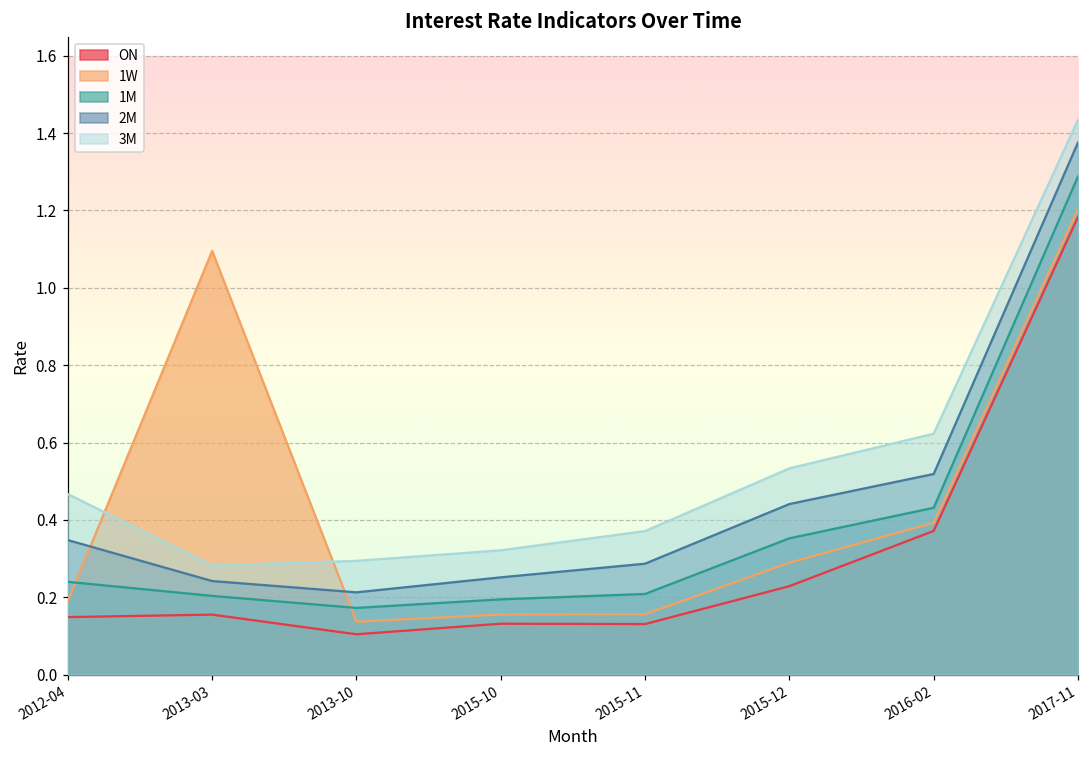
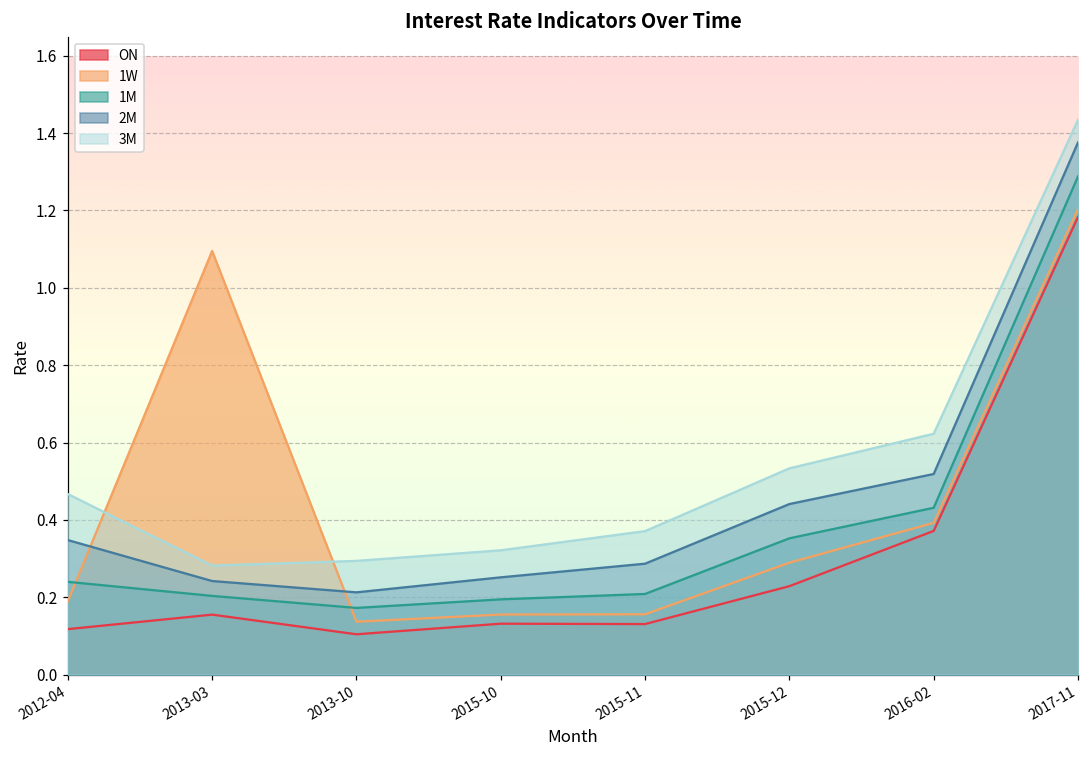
ON, 2012-04: 0.15 -> 0.12
